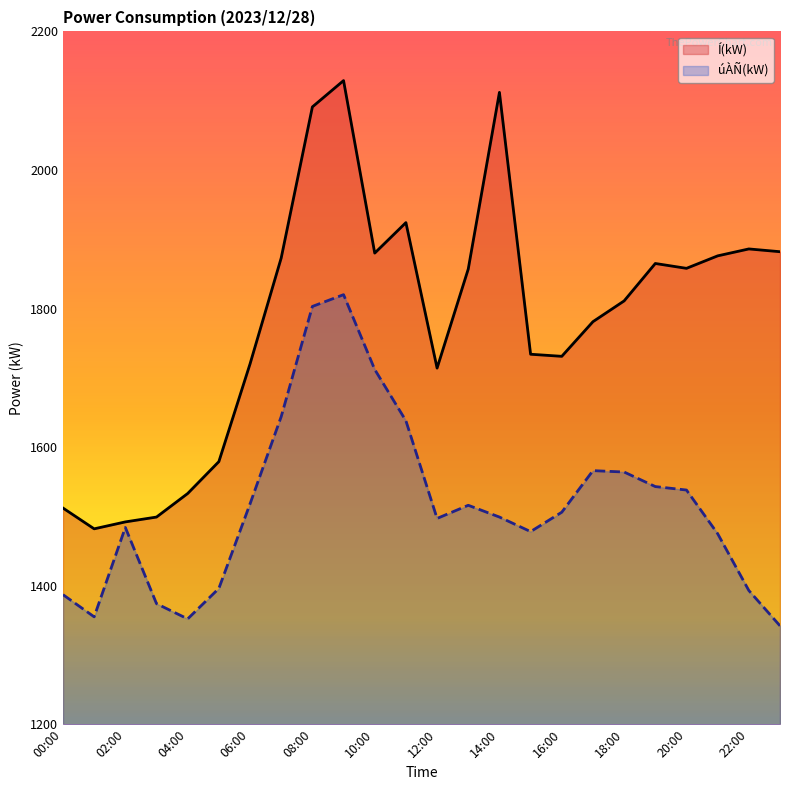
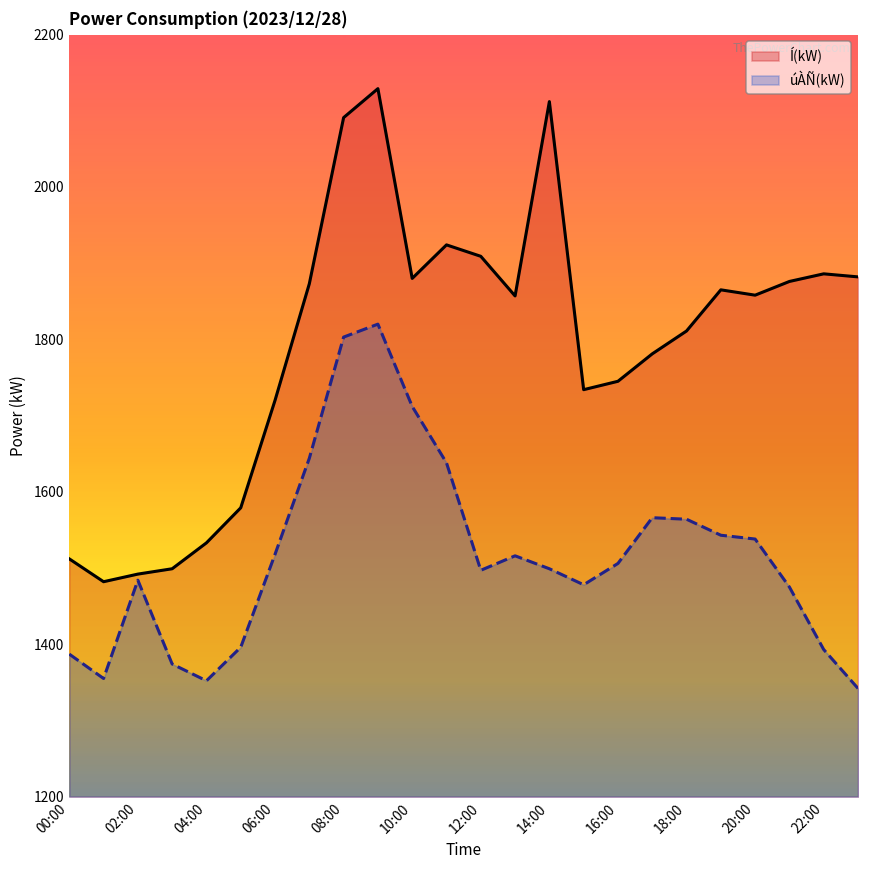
Í(kW), 12:00: 1710 -> 1910
Í(kW), 16:00: 1730 -> 1750
